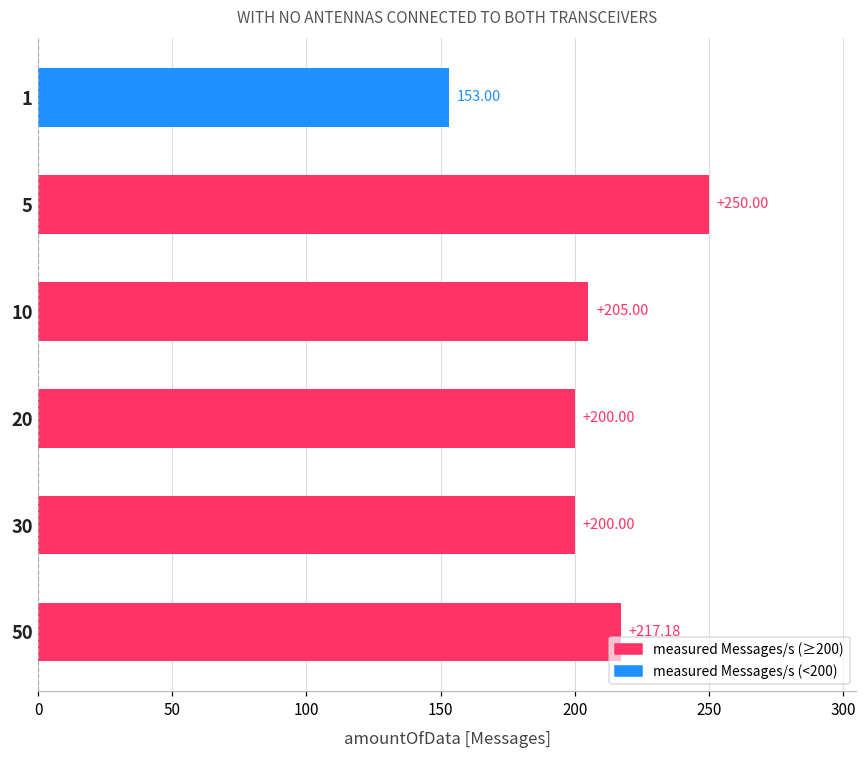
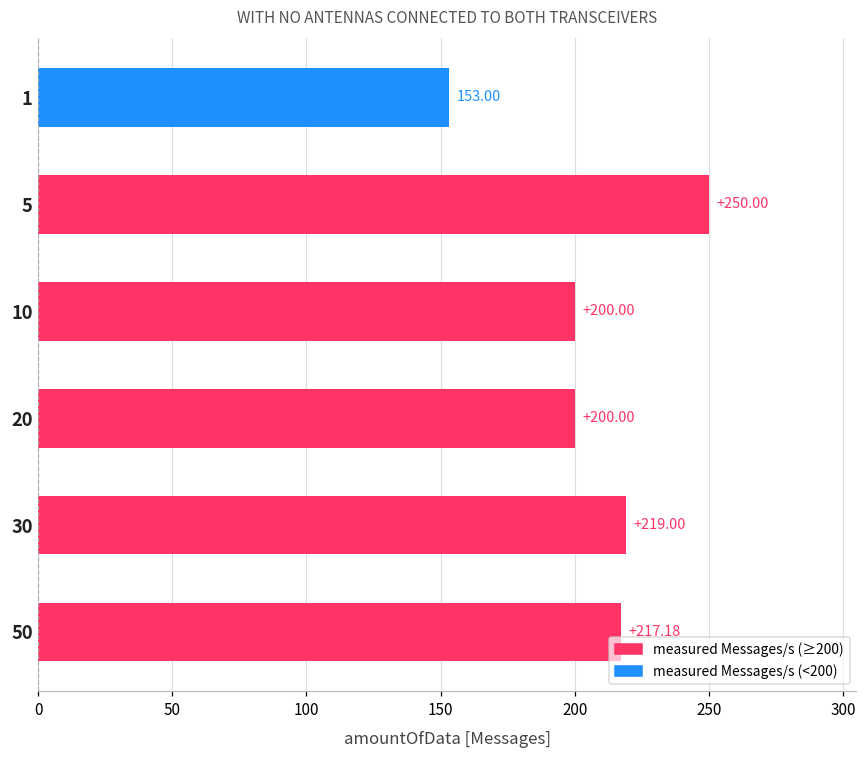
10: +205.00 -> +200.00
30: +200.00 -> +219.00
